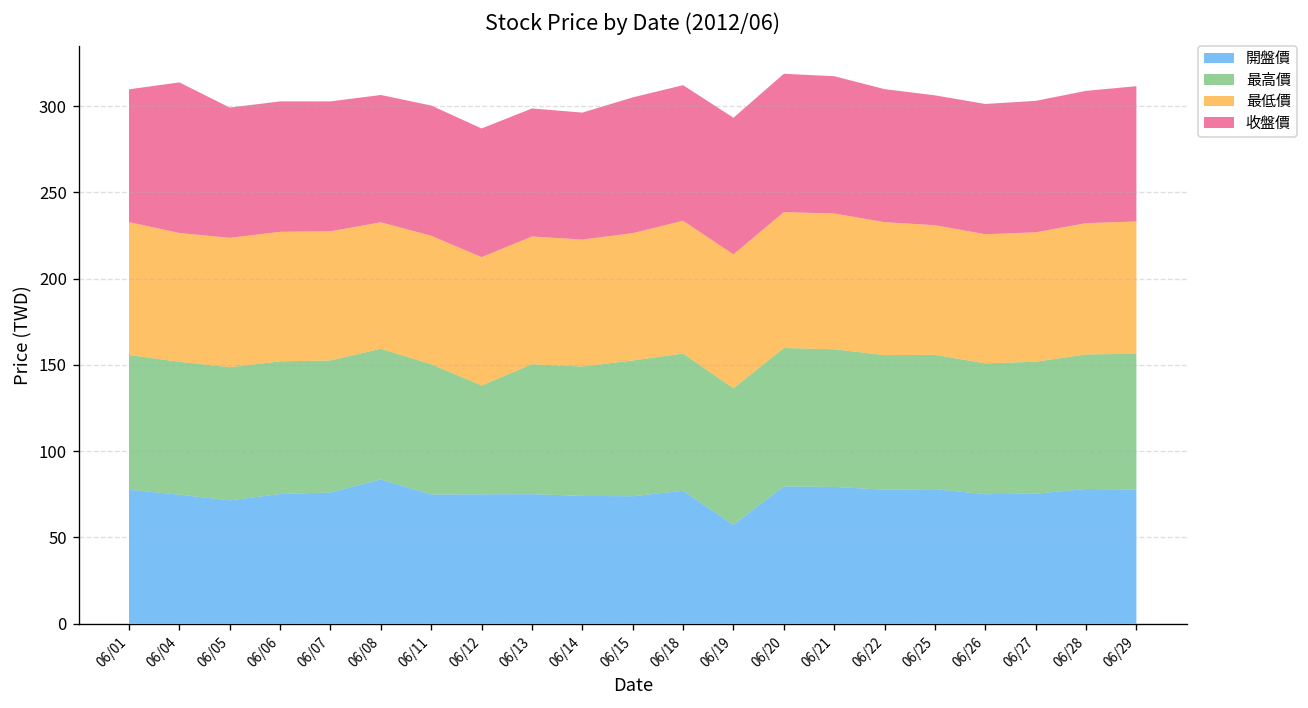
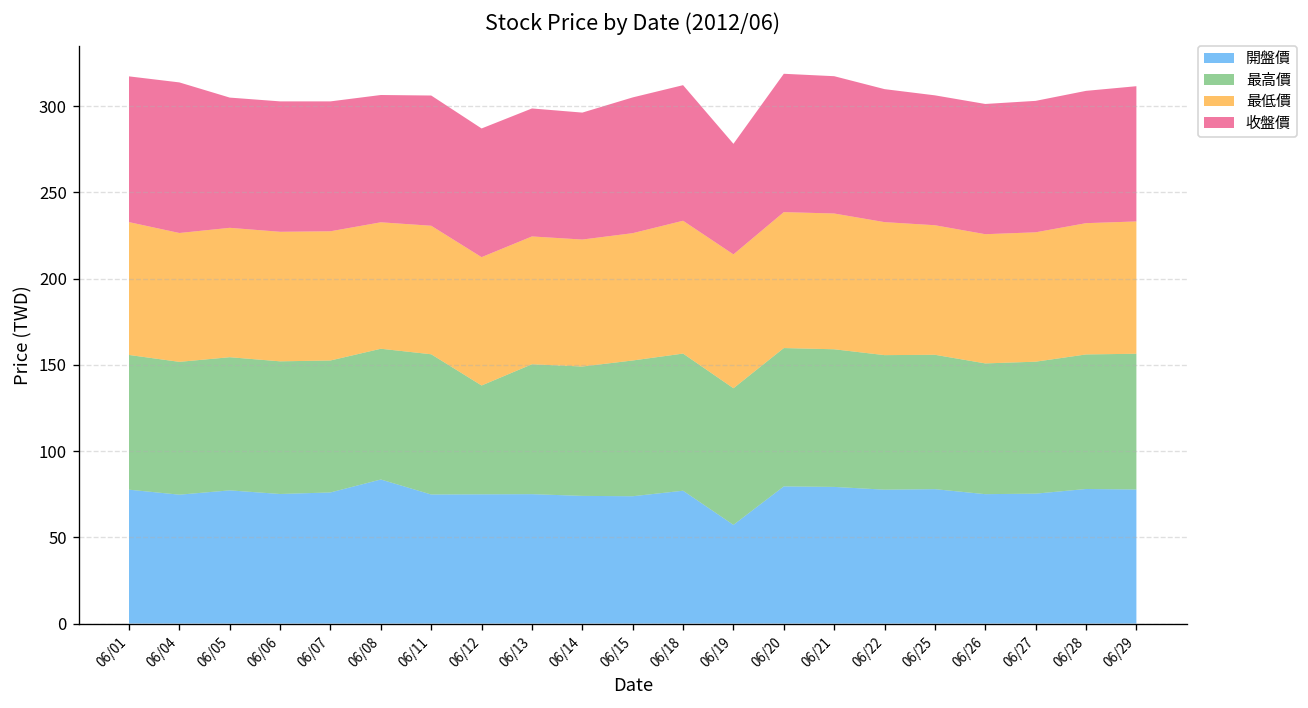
收盤價, 06/01: 77 -> 85
開盤價, 06/05: 71 -> 77
最高價, 06/11: 76 -> 81
收盤價, 06/19: 79 -> 64
